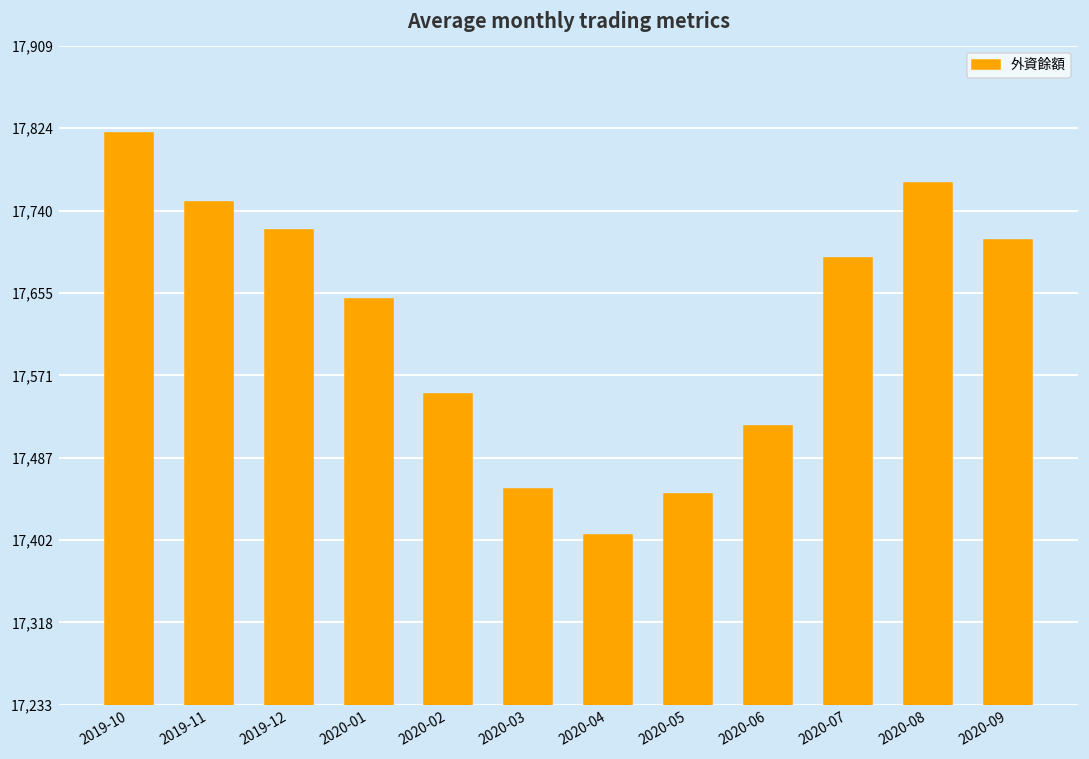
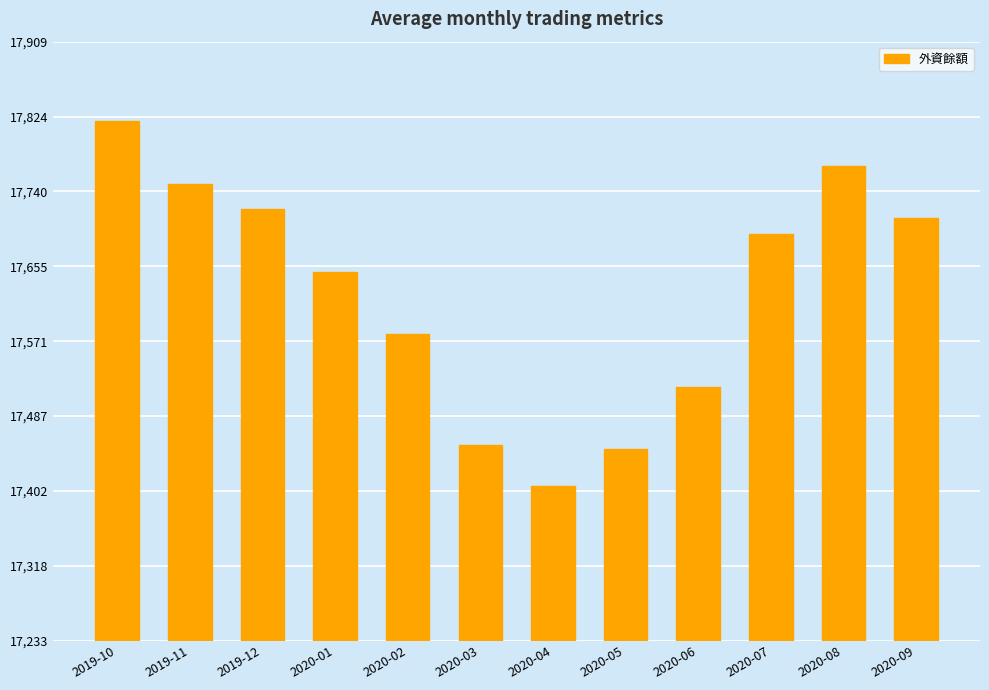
2020-02: 17,550 -> 17,580
